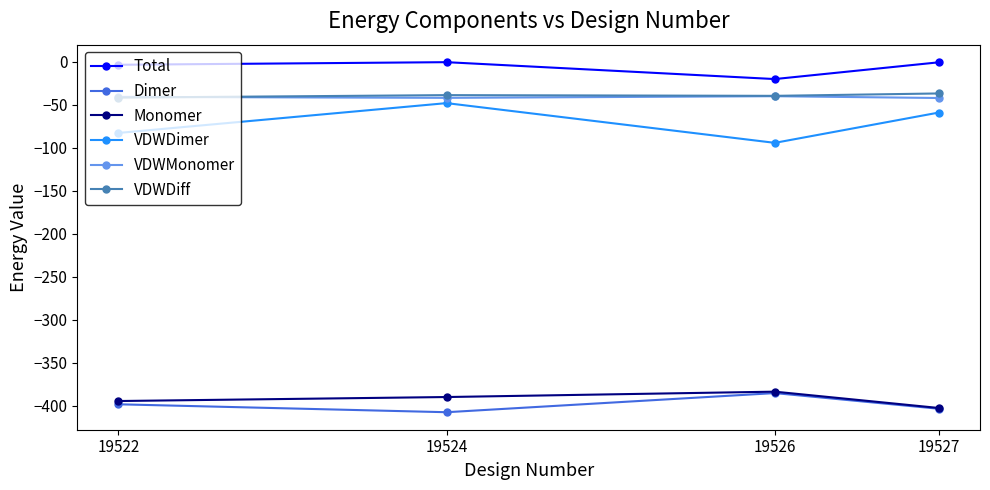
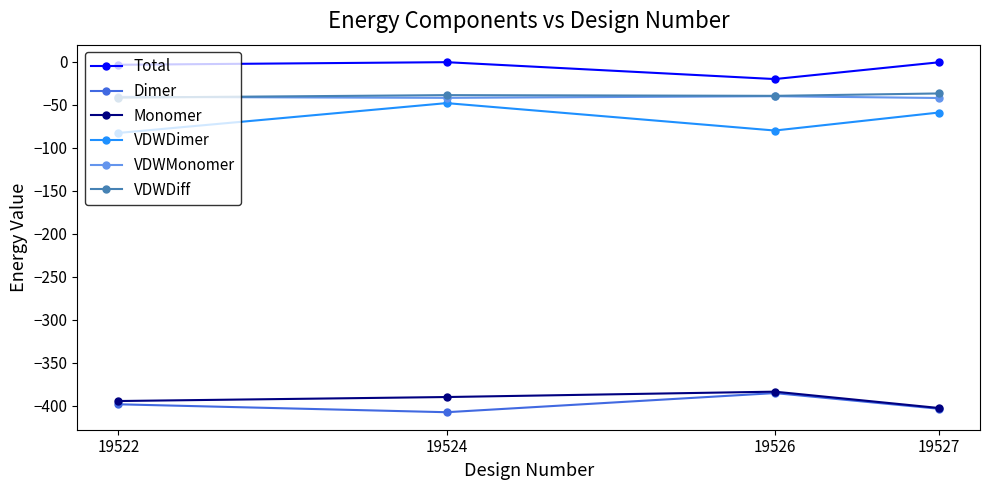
VDWDimer, 19526: -90 -> -80
